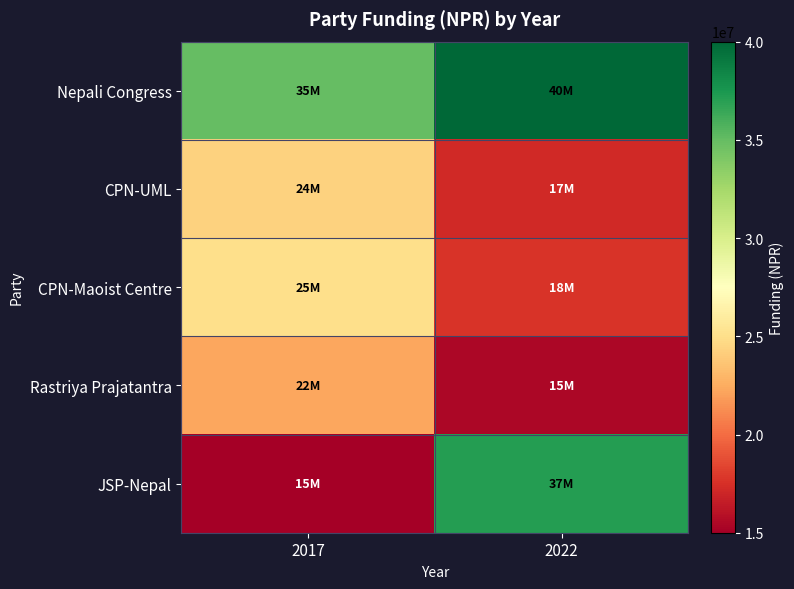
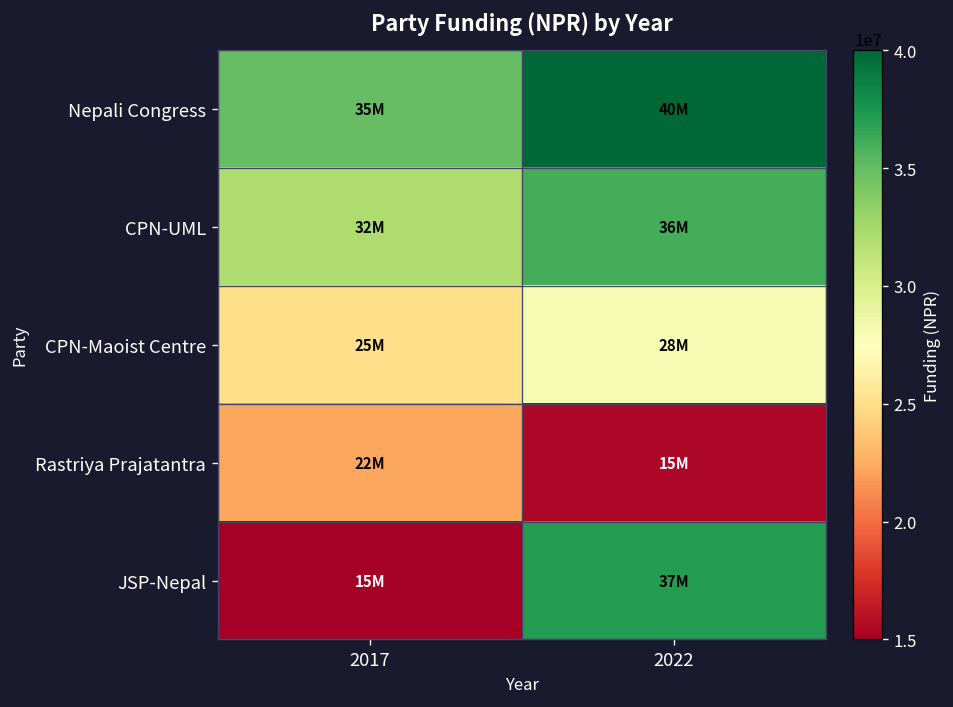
CPN-UML, 2017: 24M -> 32M
CPN-UML, 2022: 17M -> 36M
CPN-Maoist Centre, 2022: 18M -> 28M
